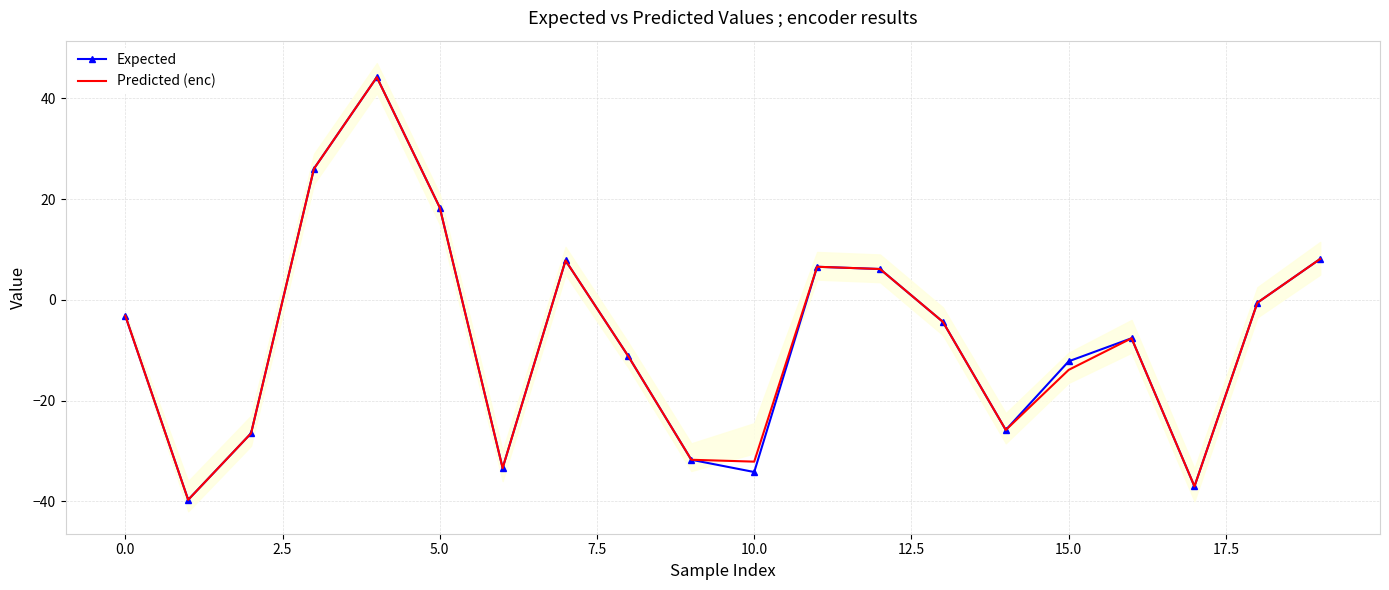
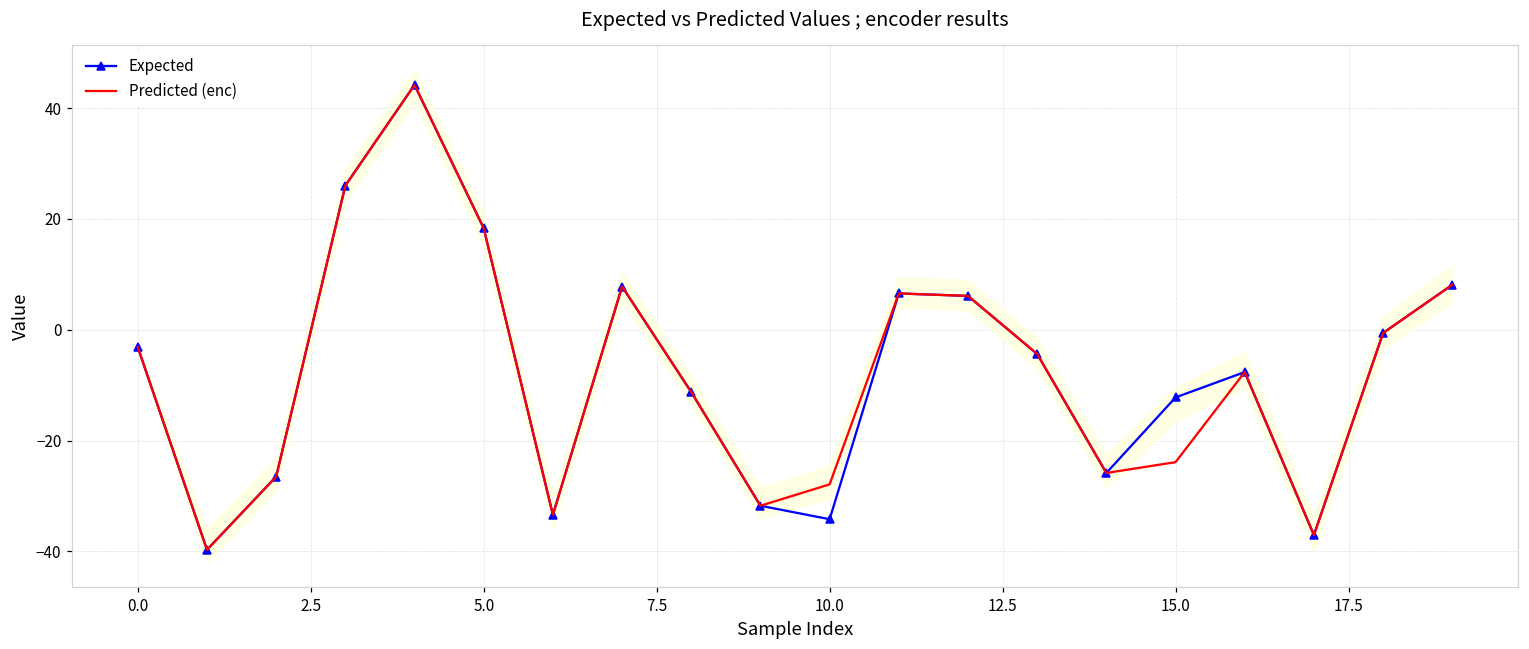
Predicted (enc), 10.0: -32 -> -28
Predicted (enc), 15.0: -14 -> -24
